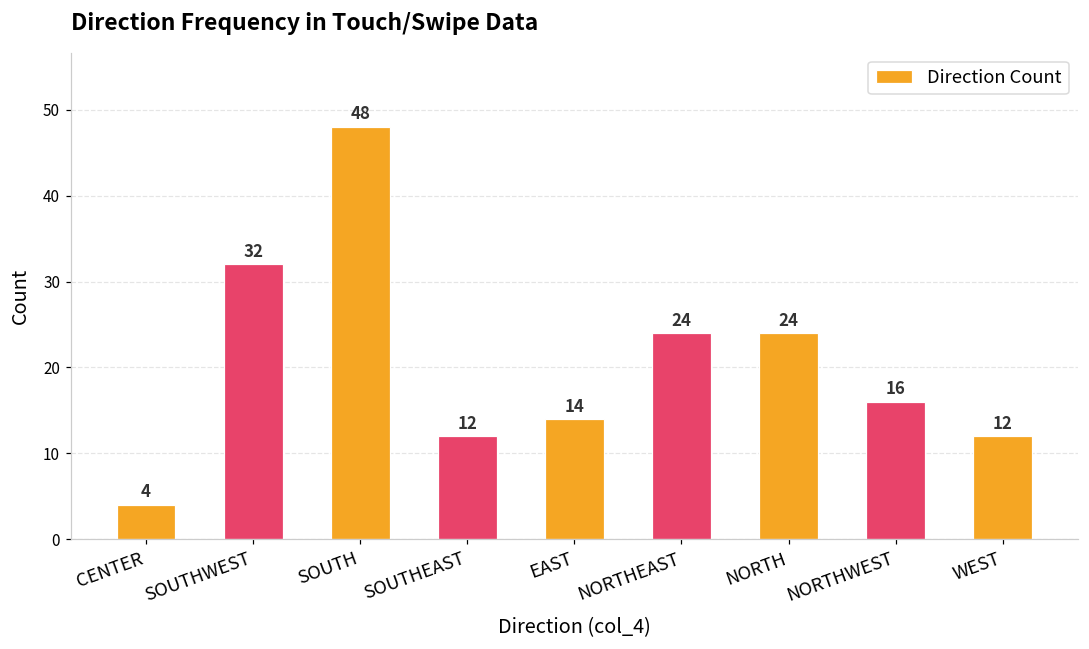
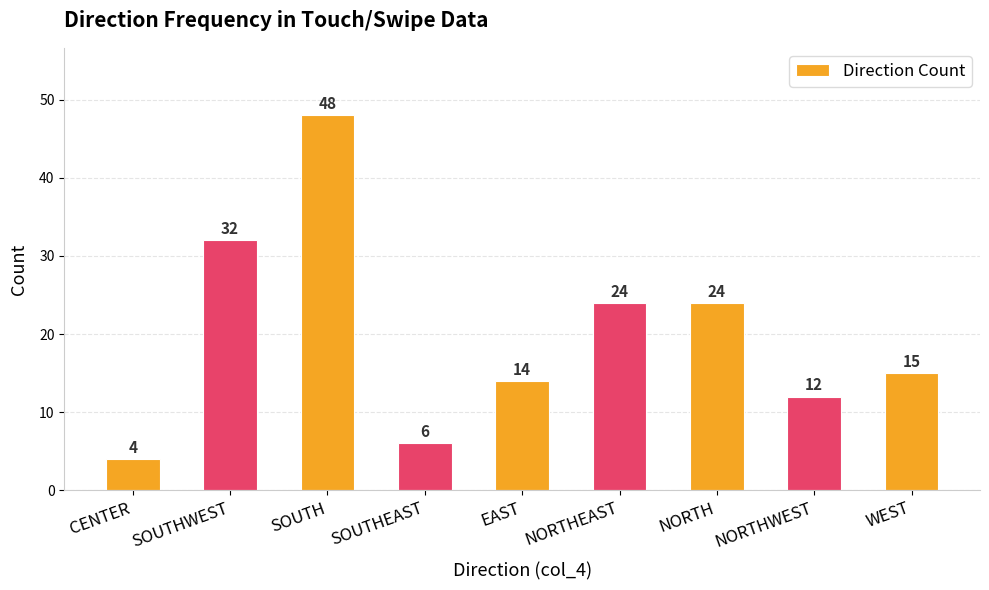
SOUTHEAST: 12 -> 6
NORTHWEST: 16 -> 12
WEST: 12 -> 15
